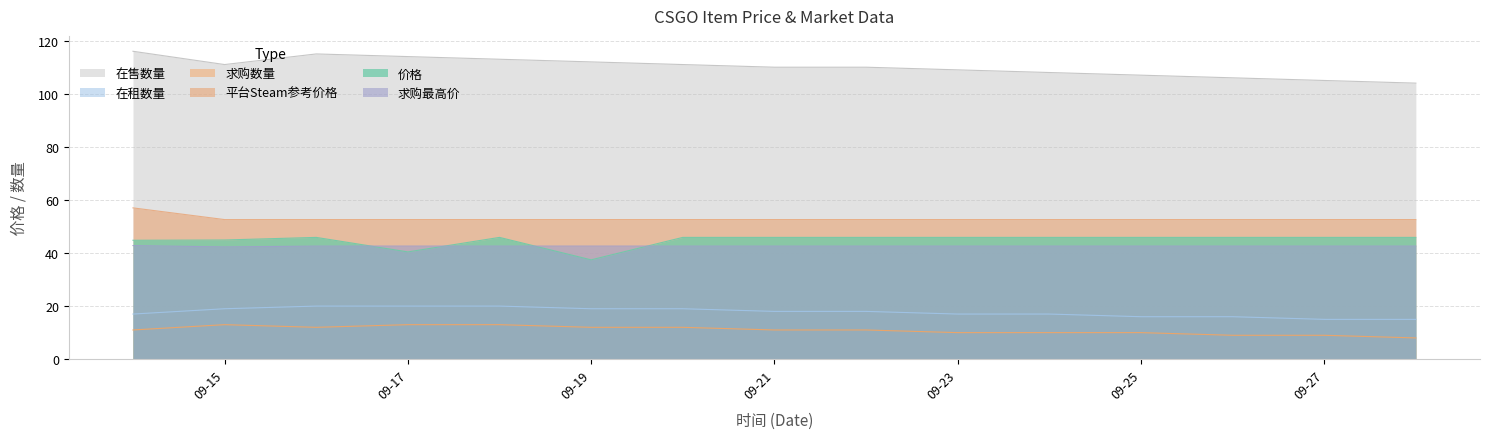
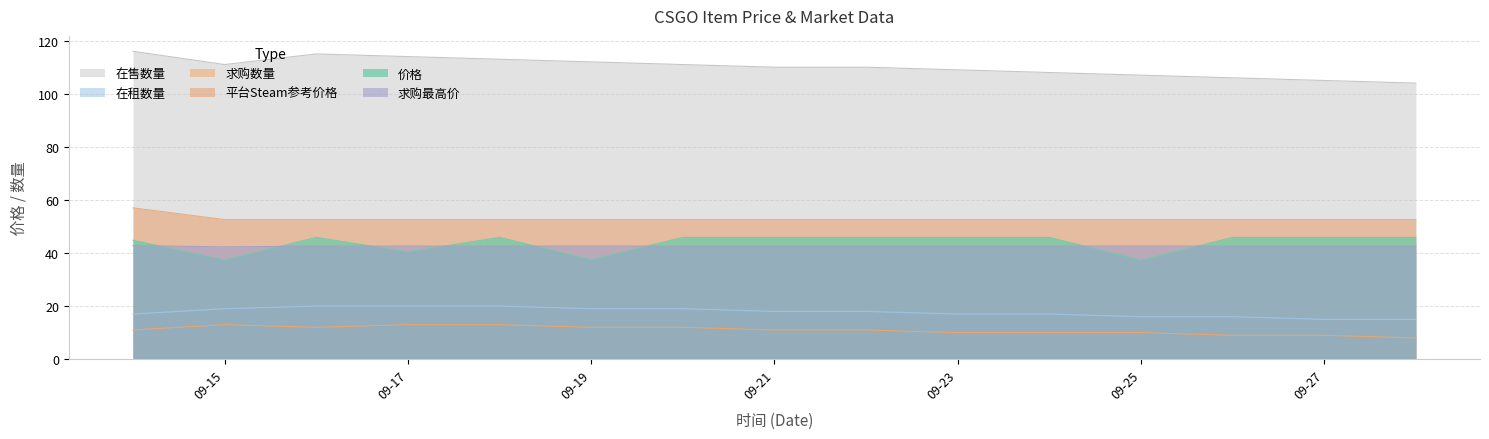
价格, 09-15: 45 -> 37
价格, 09-25: 46 -> 37
